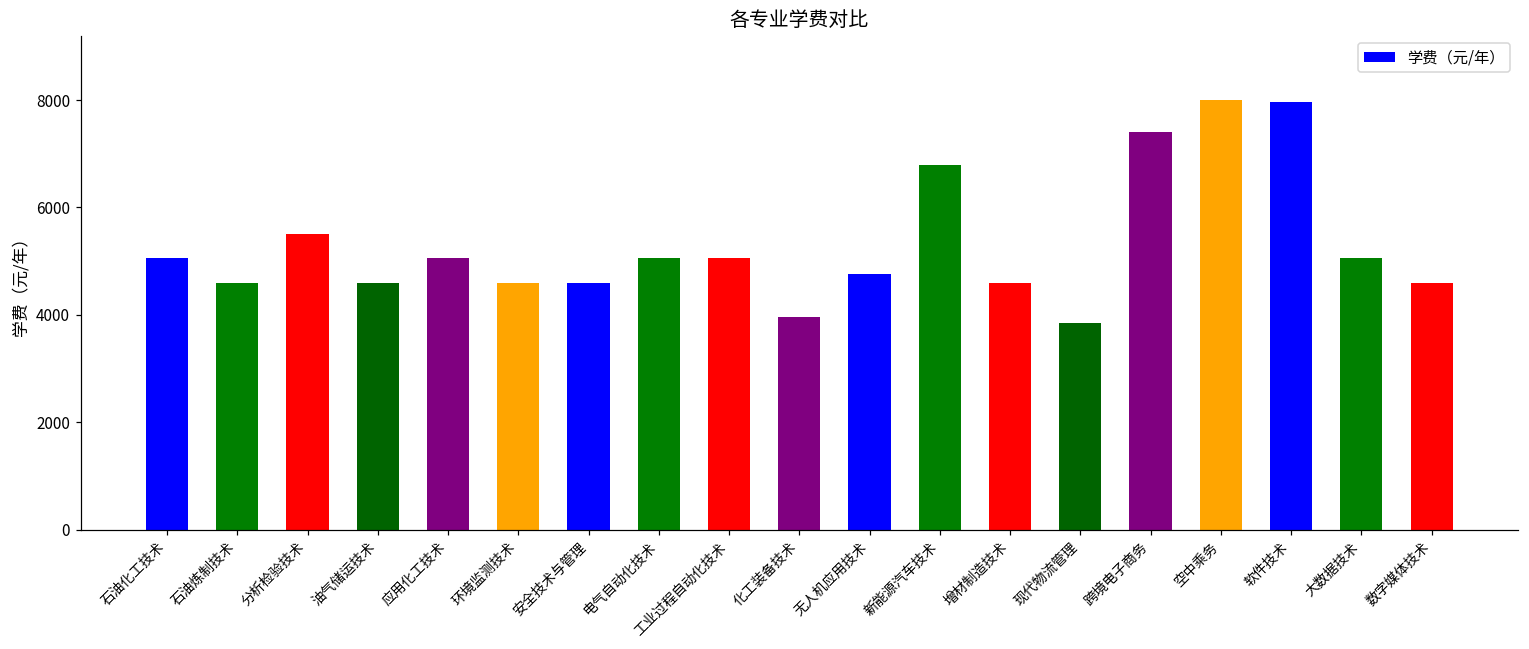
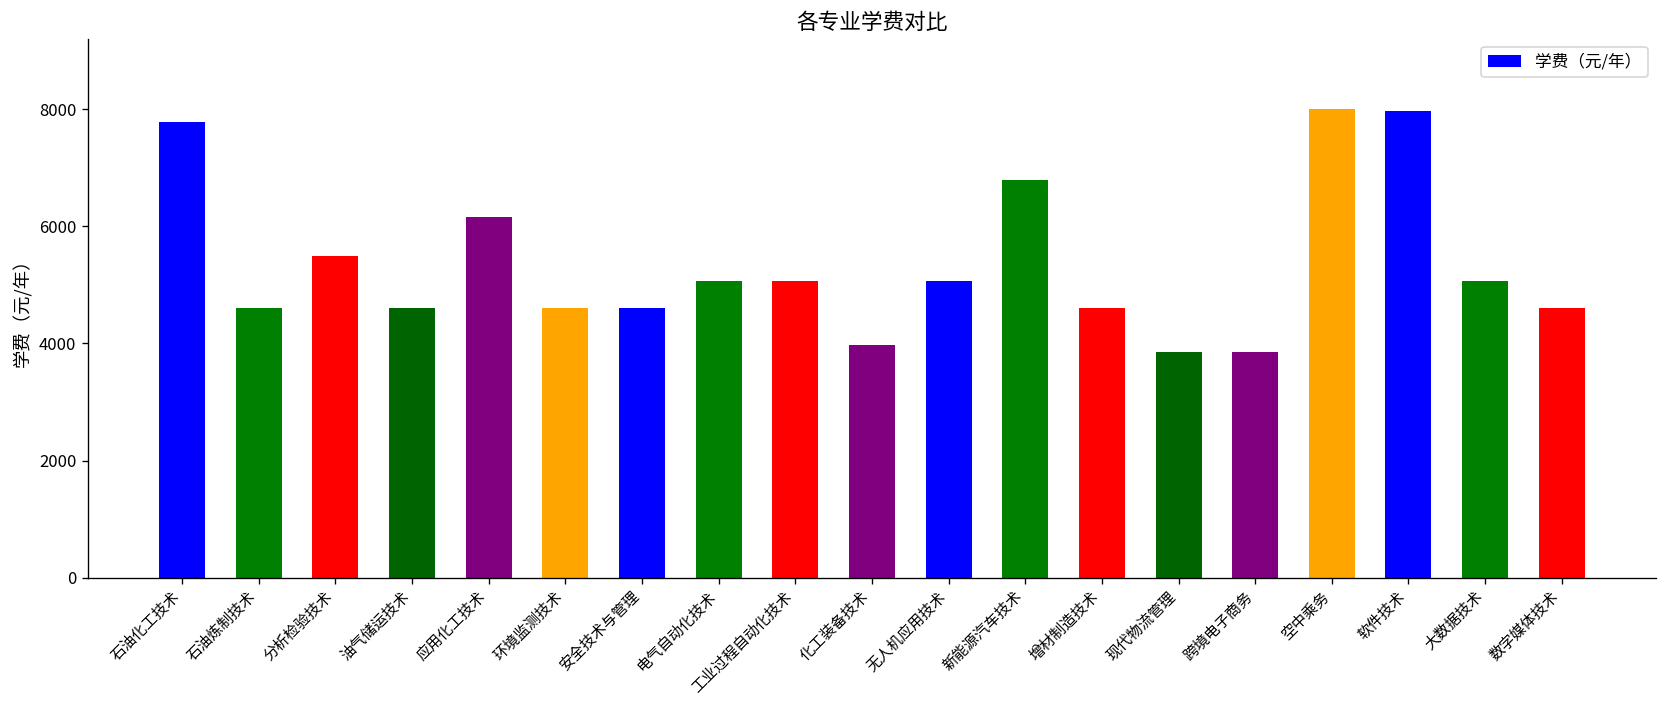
石油化工技术: 5100 -> 7800
应用化工技术: 5100 -> 6200
无人机应用技术: 4800 -> 5100
跨境电子商务: 7400 -> 3900
